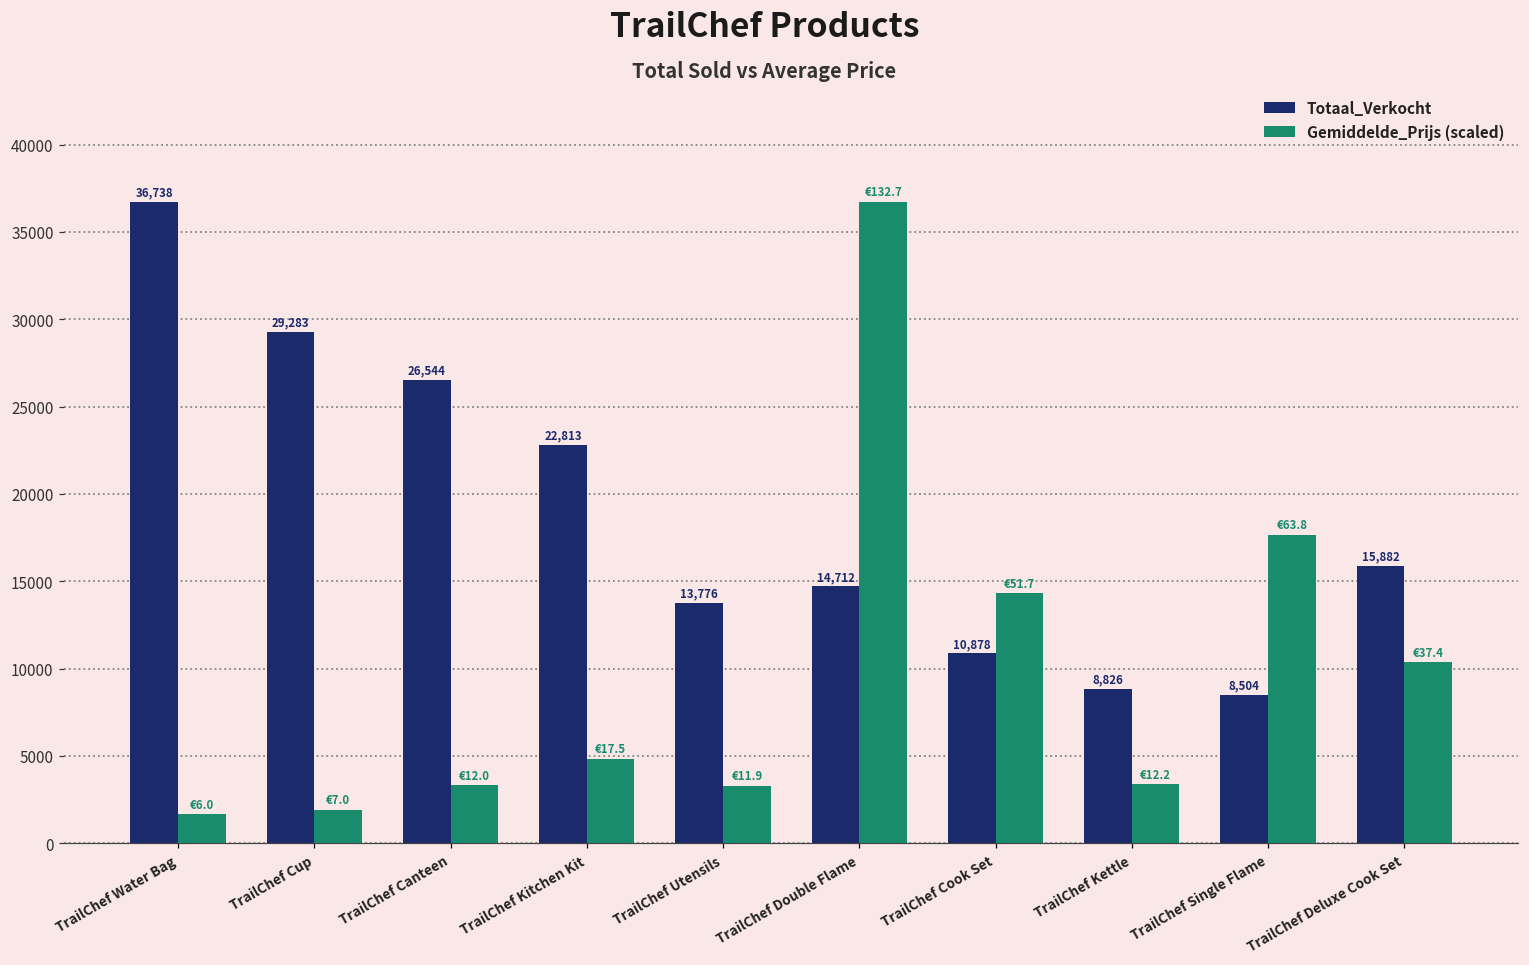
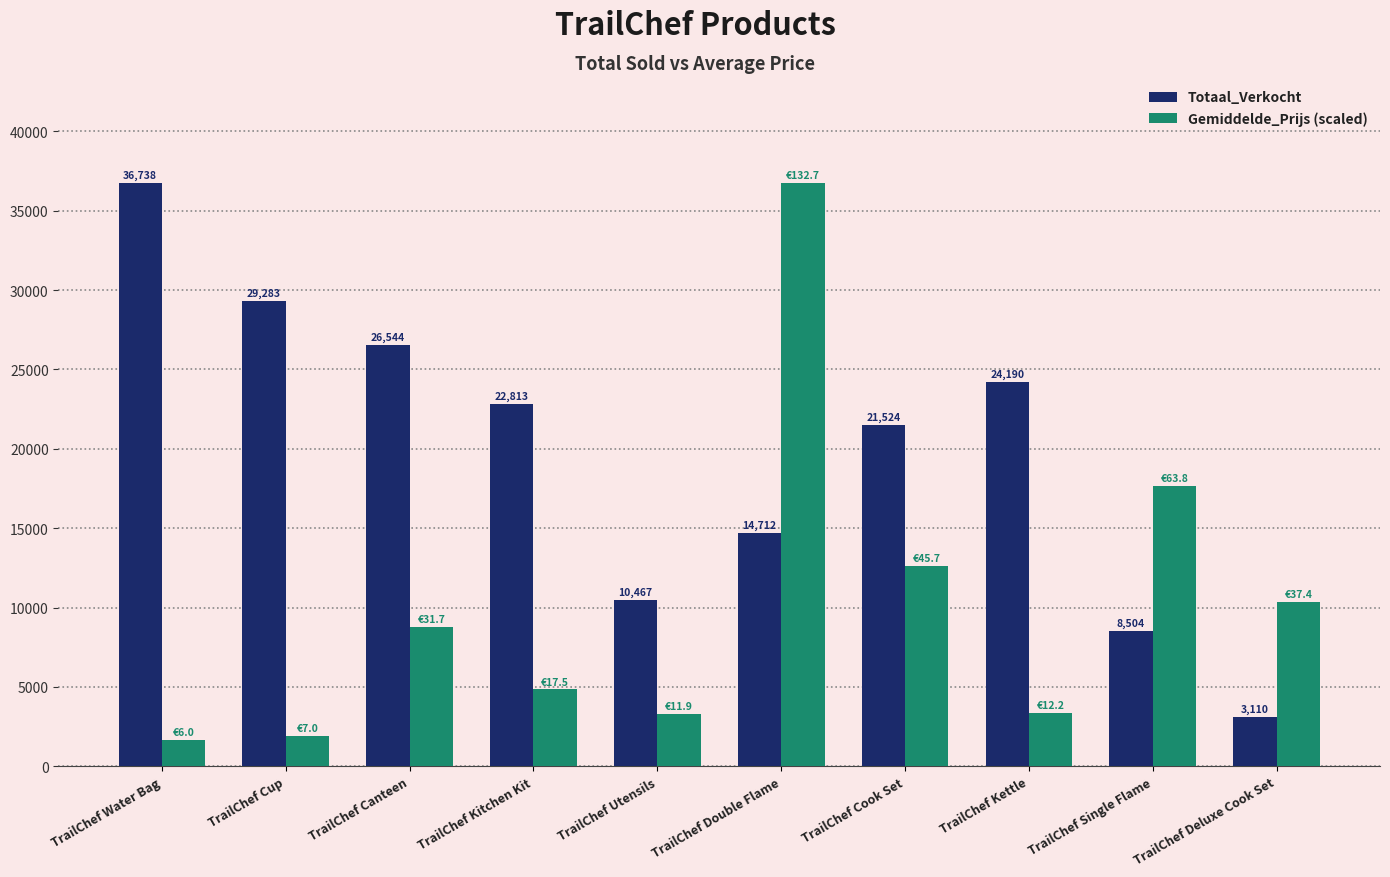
Gemiddelde_Prijs (scaled), TrailChef Canteen: €12.0 -> €31.7
Totaal_Verkocht, TrailChef Utensils: 13,776 -> 10,467
Totaal_Verkocht, TrailChef Cook Set: 10,878 -> 21,524
Gemiddelde_Prijs (scaled), TrailChef Cook Set: €51.7 -> €45.7
Totaal_Verkocht, TrailChef Kettle: 8,826 -> 24,190
Totaal_Verkocht, TrailChef Deluxe Cook Set: 15,882 -> 3,110
